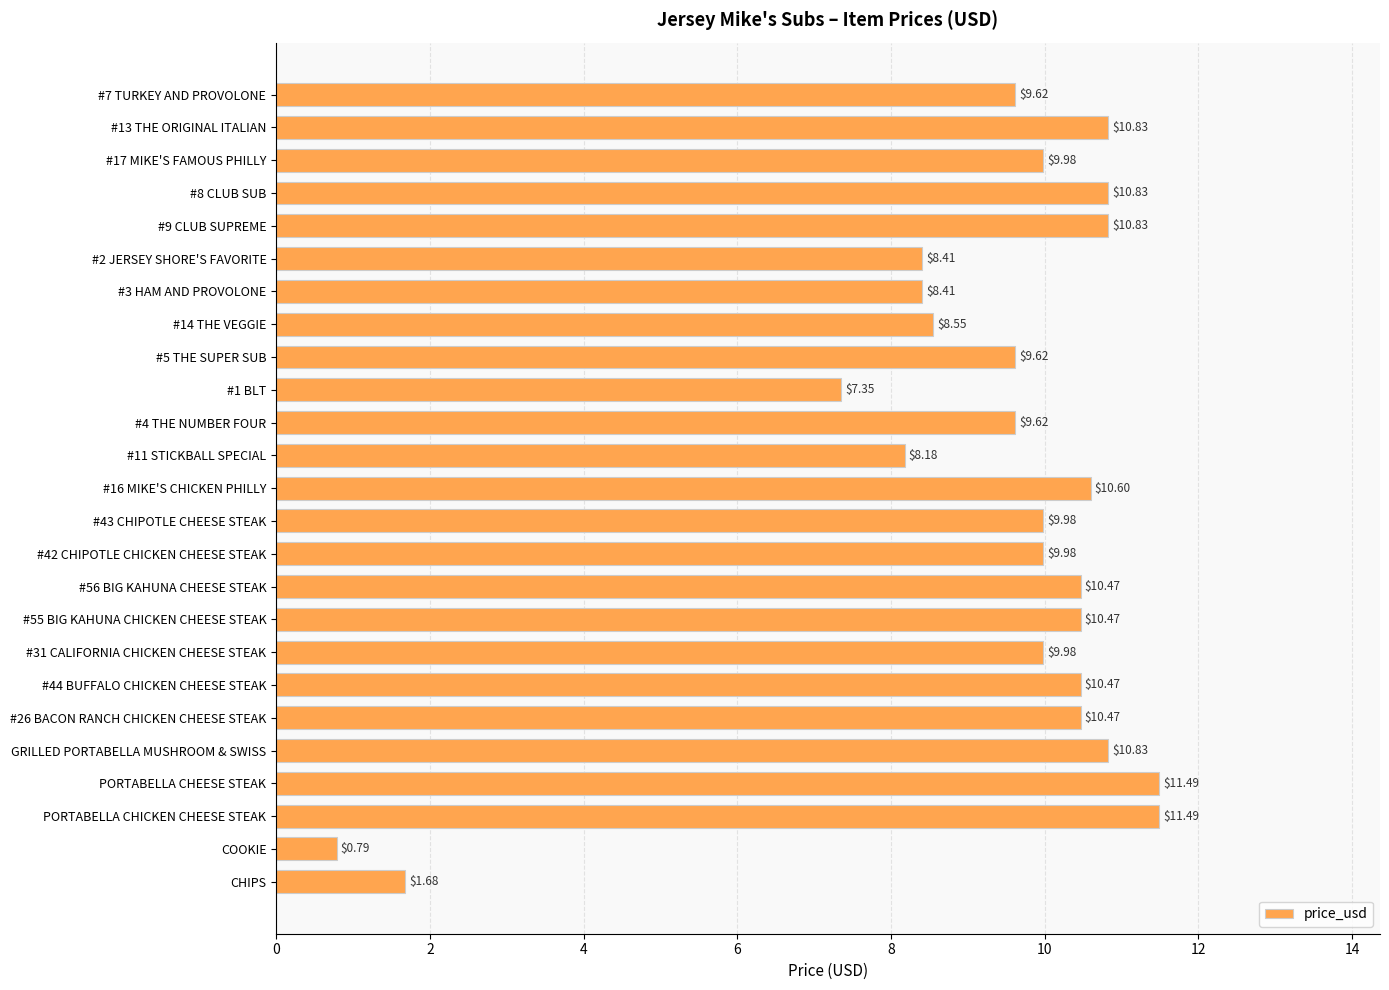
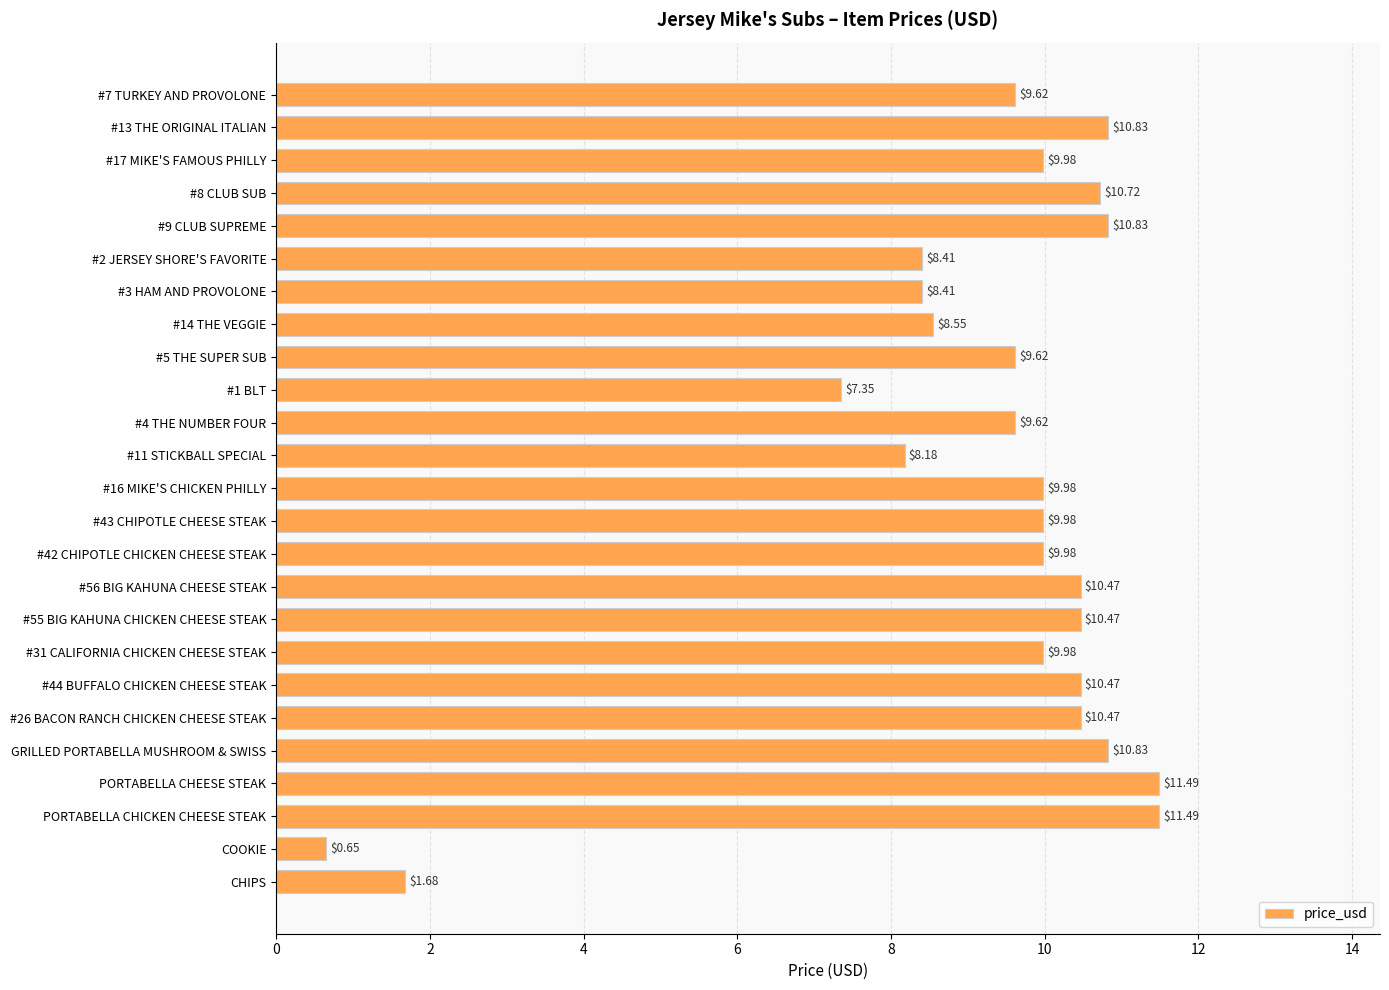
#8 CLUB SUB: $10.83 -> $10.72
#16 MIKE'S CHICKEN PHILLY: $10.60 -> $9.98
COOKIE: $0.79 -> $0.65
